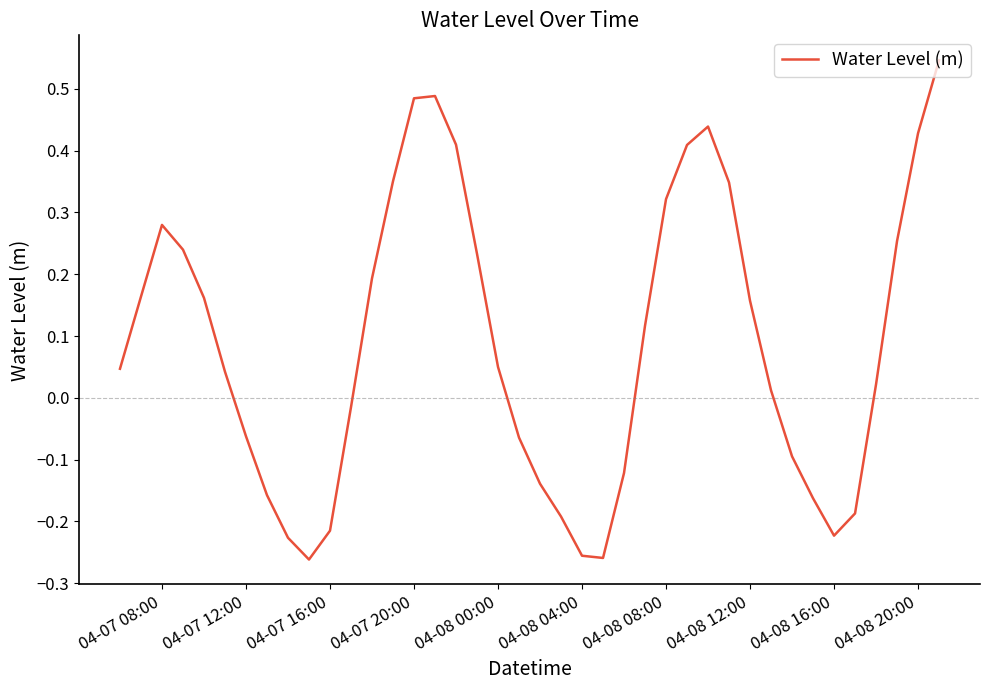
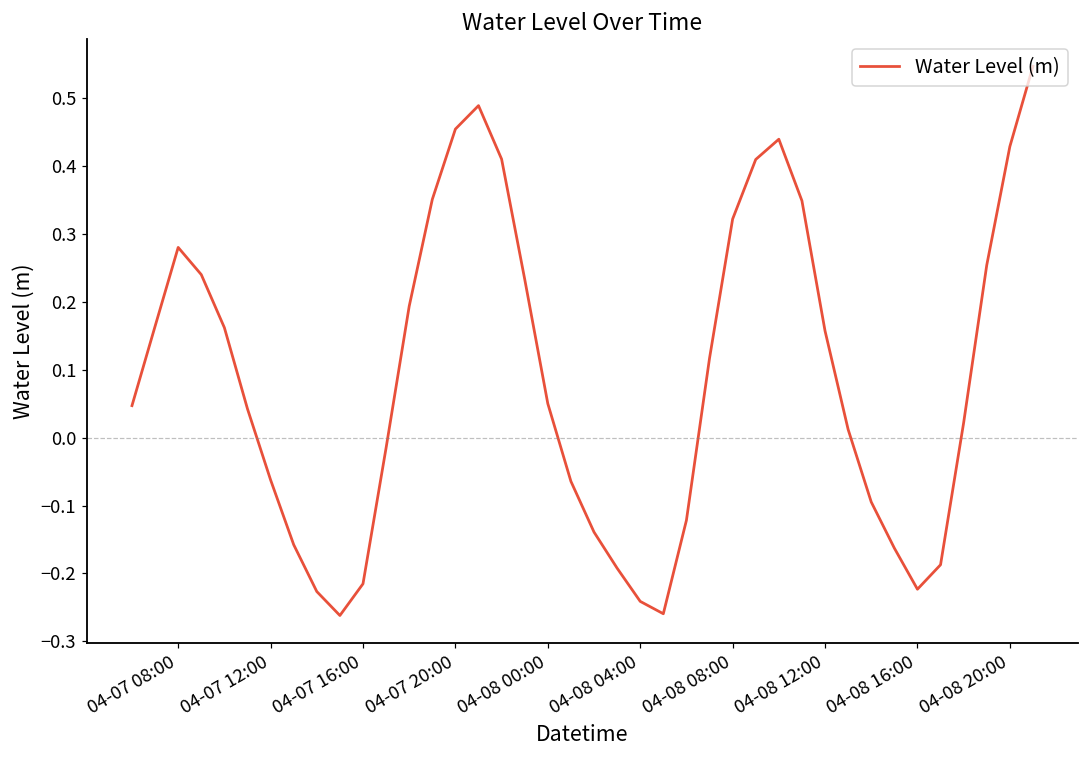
04-07 20:00: 0.48 -> 0.45
04-08 04:00: -0.26 -> -0.24
